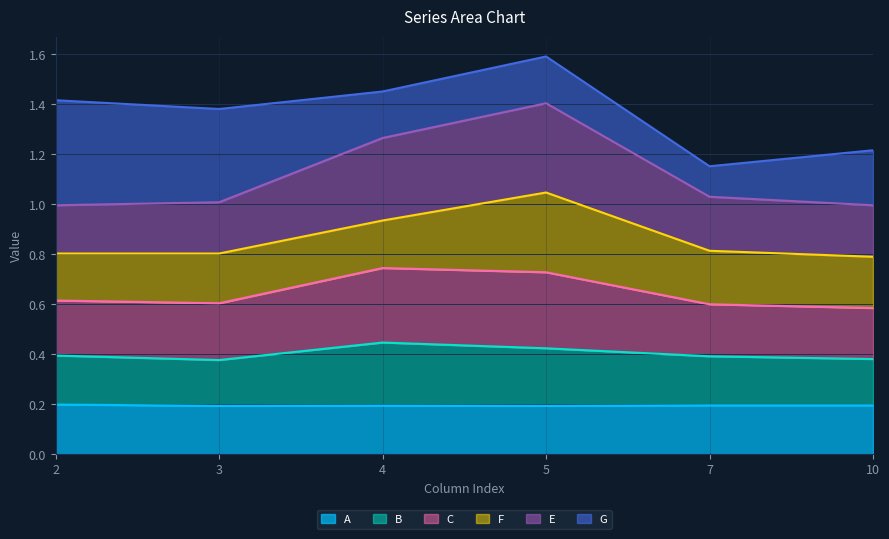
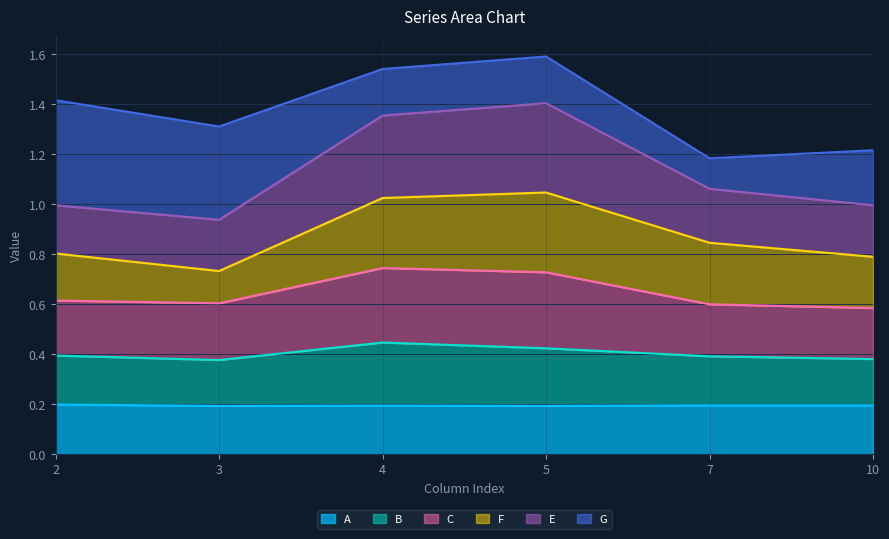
F, 3: 0.20 -> 0.13
F, 4: 0.19 -> 0.28
F, 7: 0.21 -> 0.25
